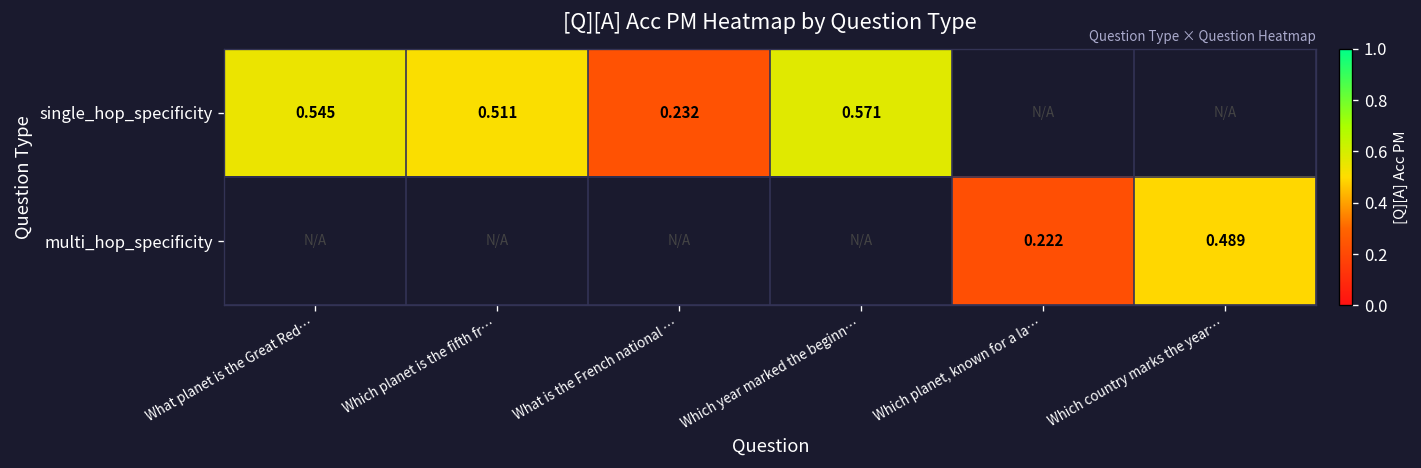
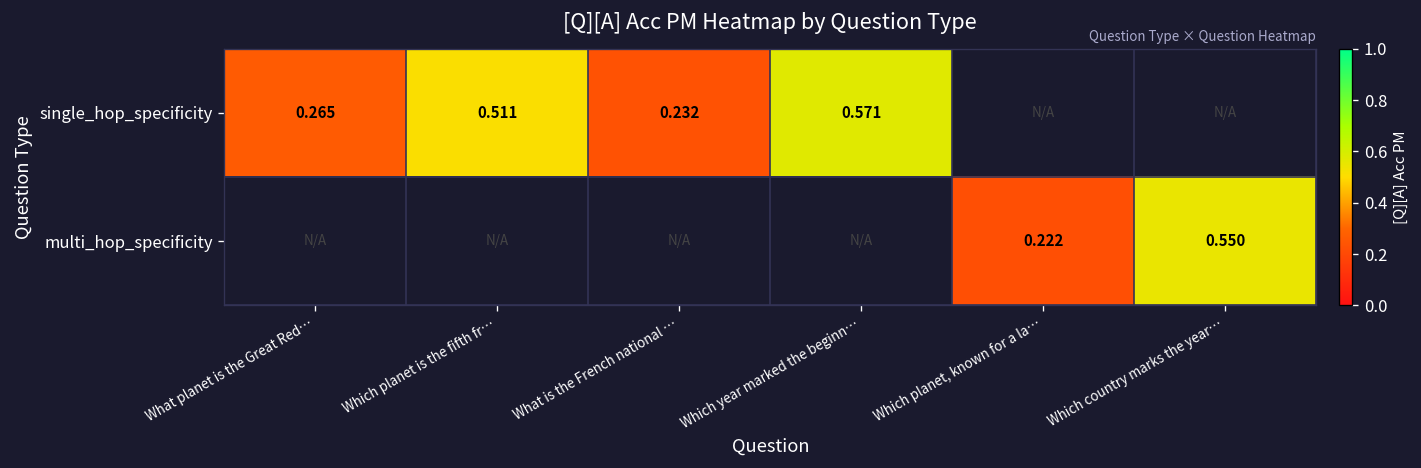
single_hop_specificity, What planet is the Great Red…: 0.545 -> 0.265
multi_hop_specificity, Which country marks the year…: 0.489 -> 0.550
